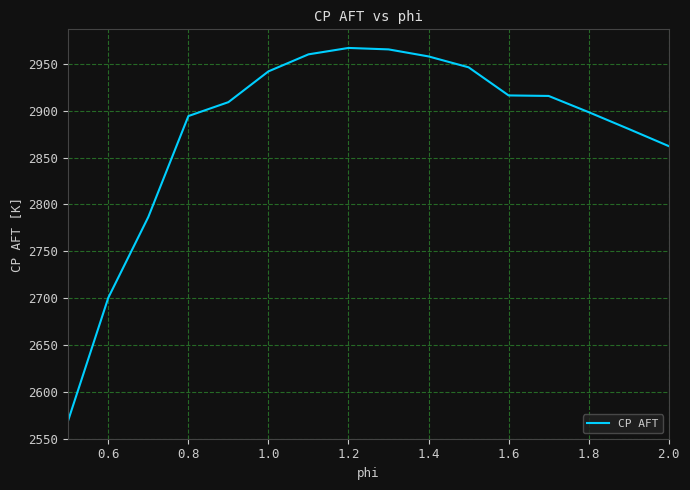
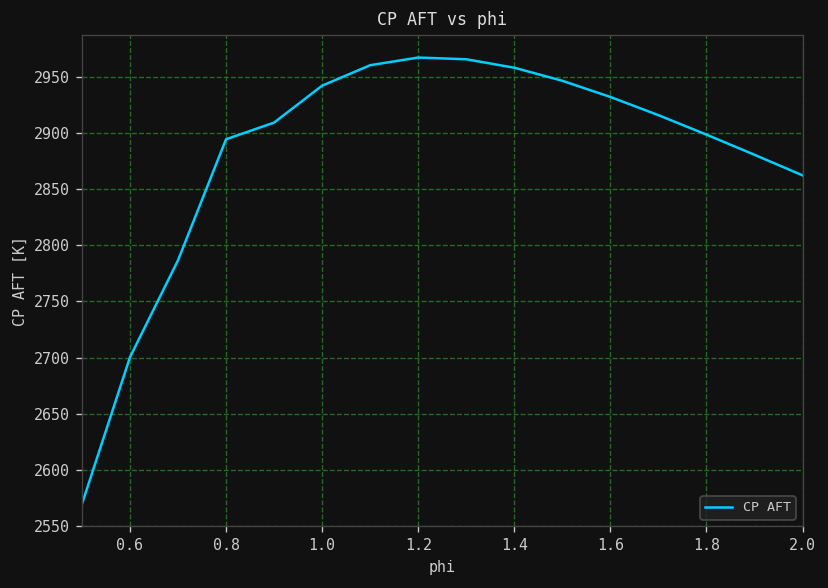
1.6: 2920 -> 2930
